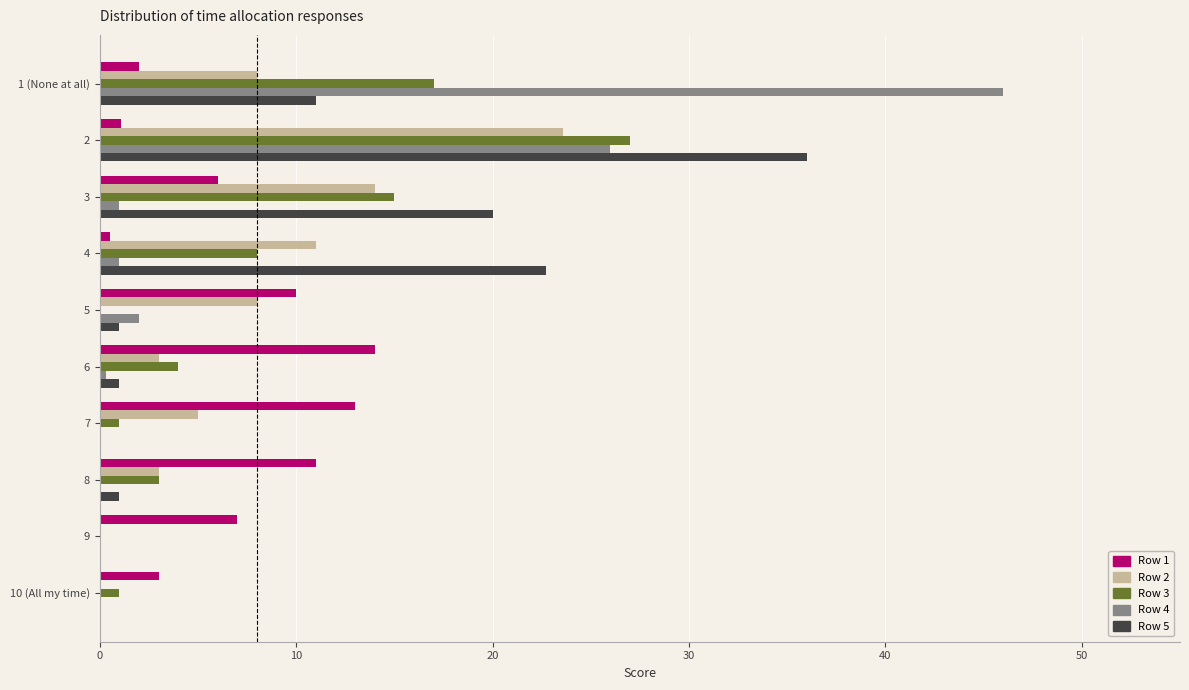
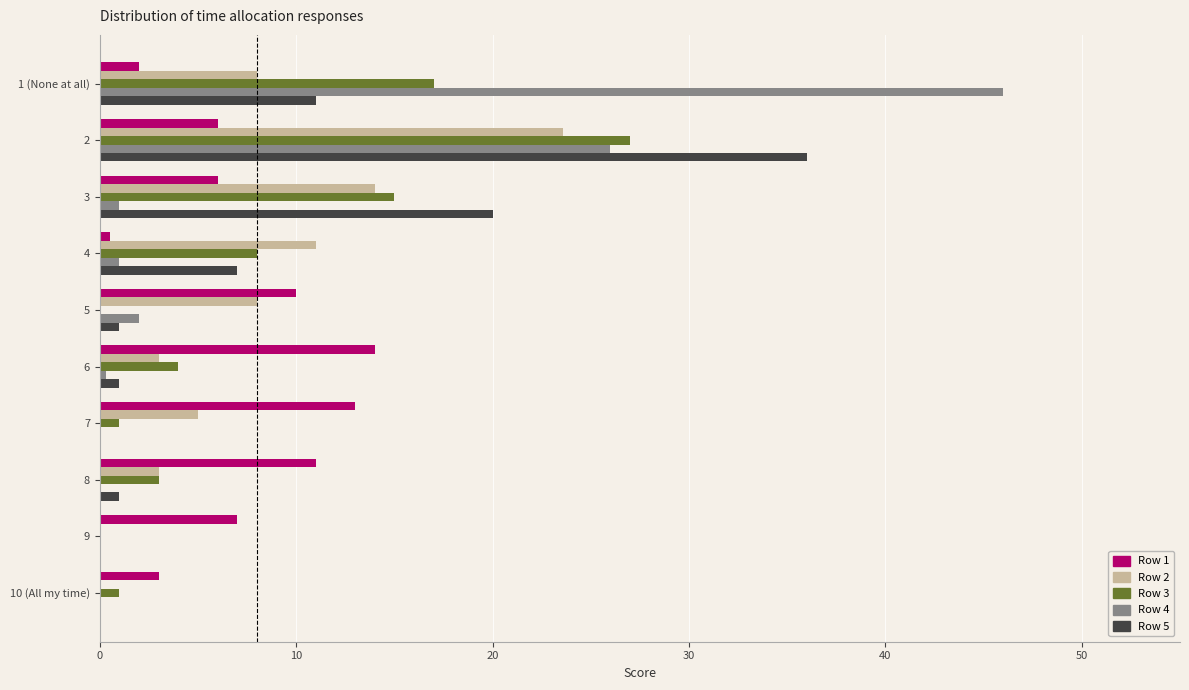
Row 1, 2: 1.1 -> 6.0
Row 5, 4: 22.7 -> 7.0
